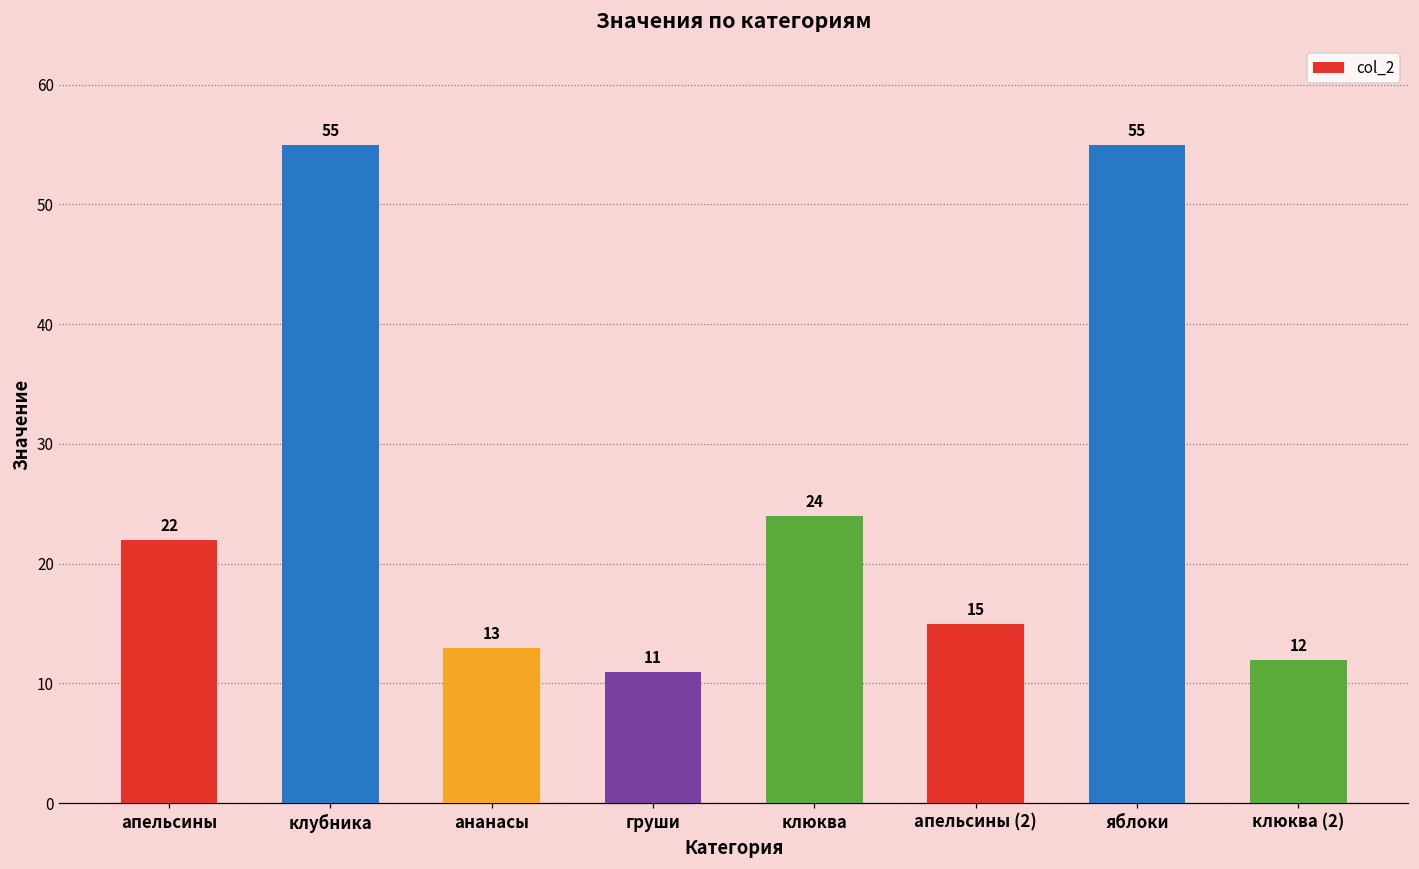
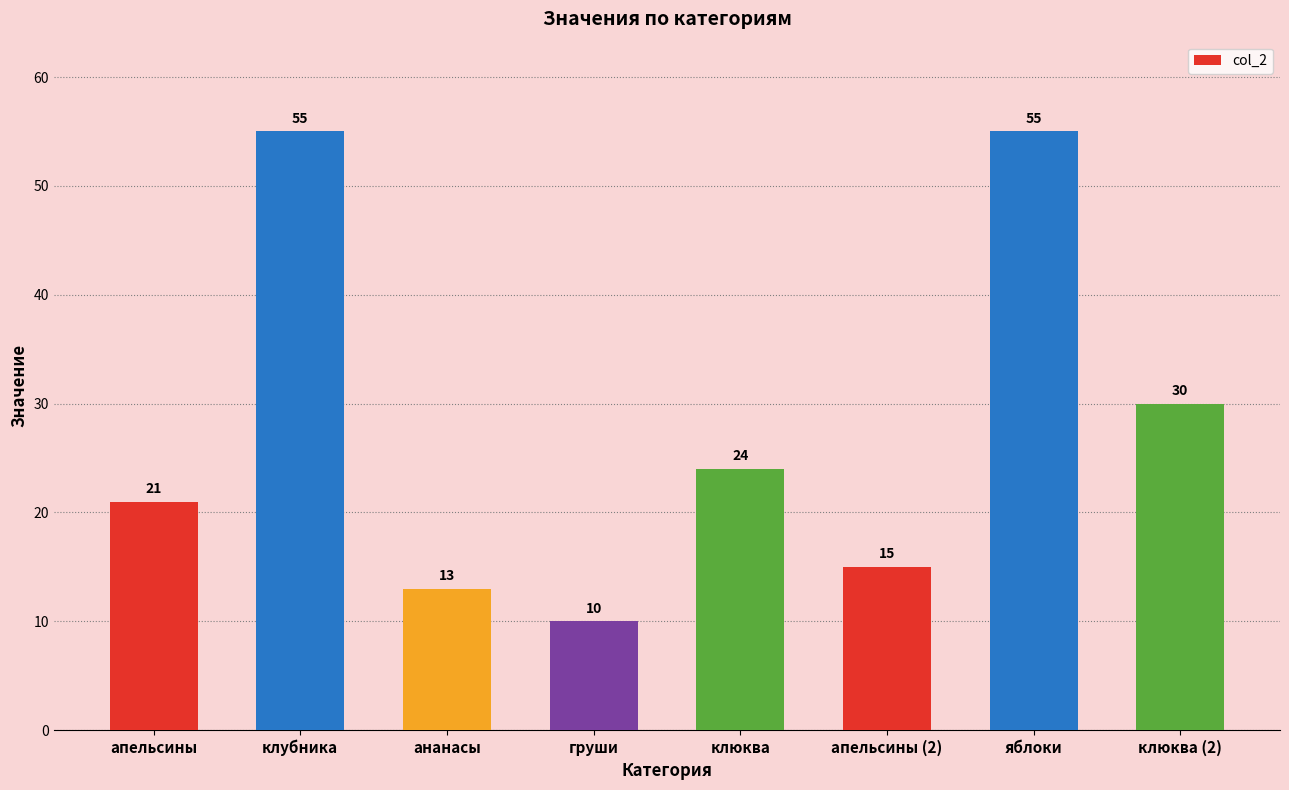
апельсины: 22 -> 21
груши: 11 -> 10
клюква (2): 12 -> 30
